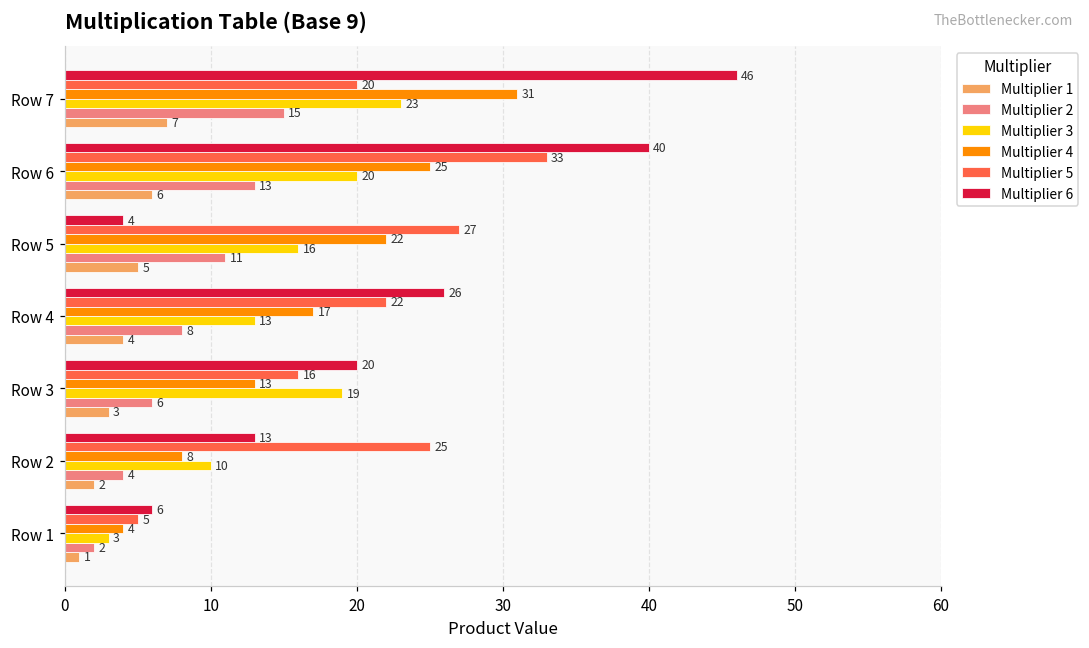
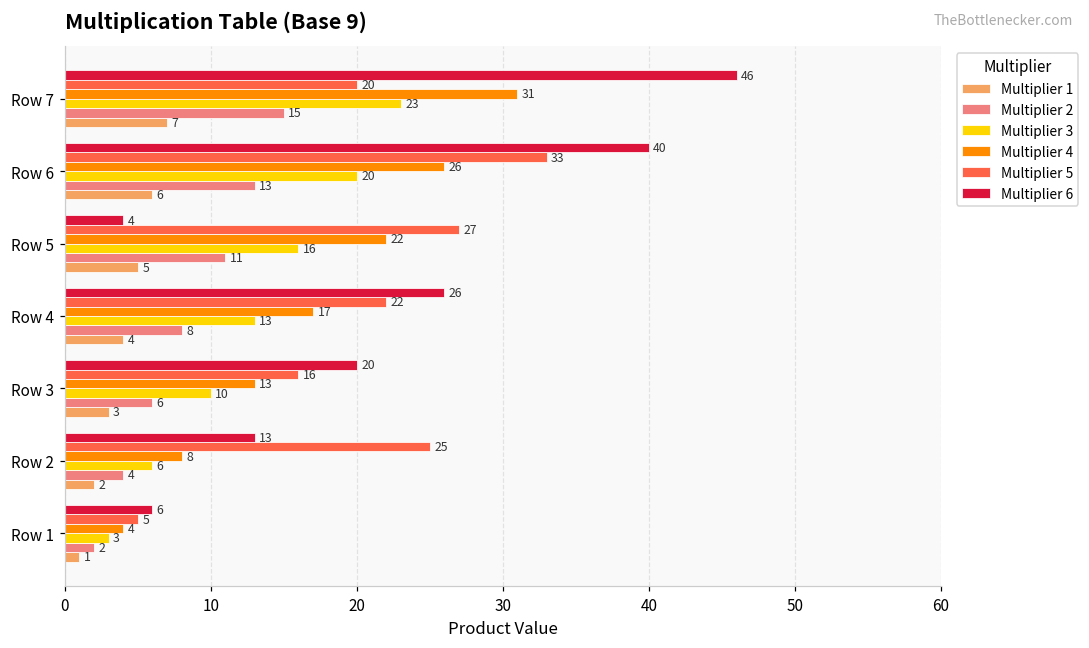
Multiplier 4, Row 6: 25 -> 26
Multiplier 3, Row 3: 19 -> 10
Multiplier 3, Row 2: 10 -> 6
